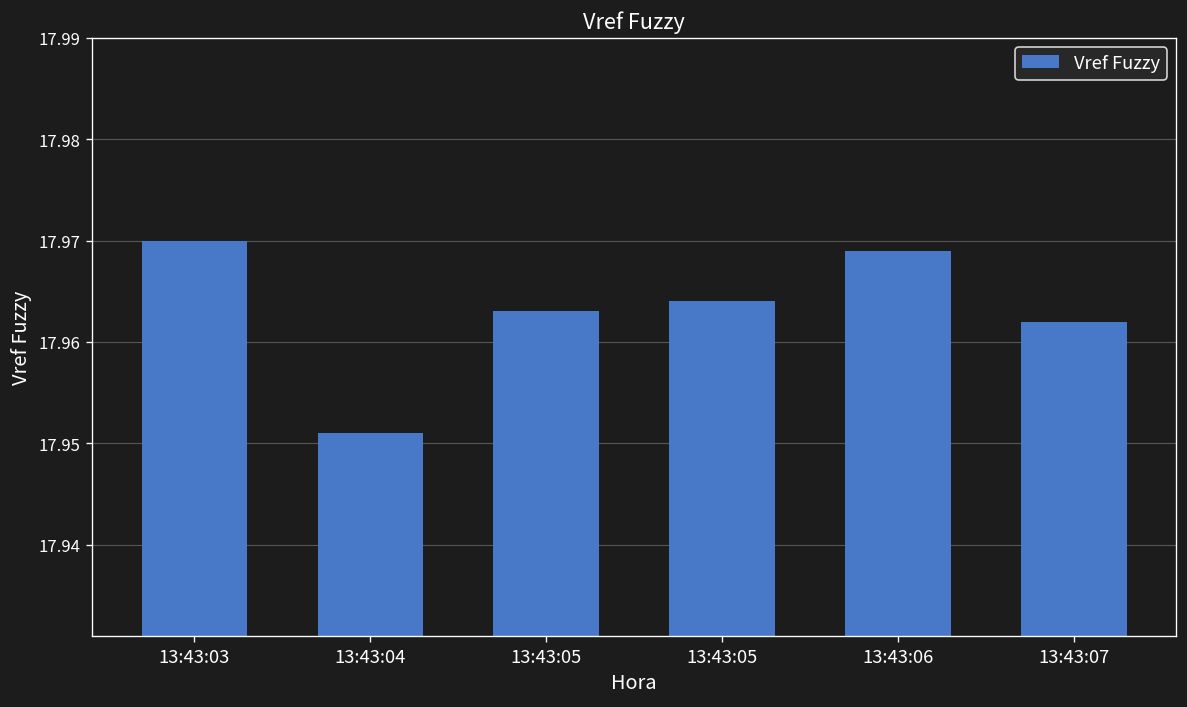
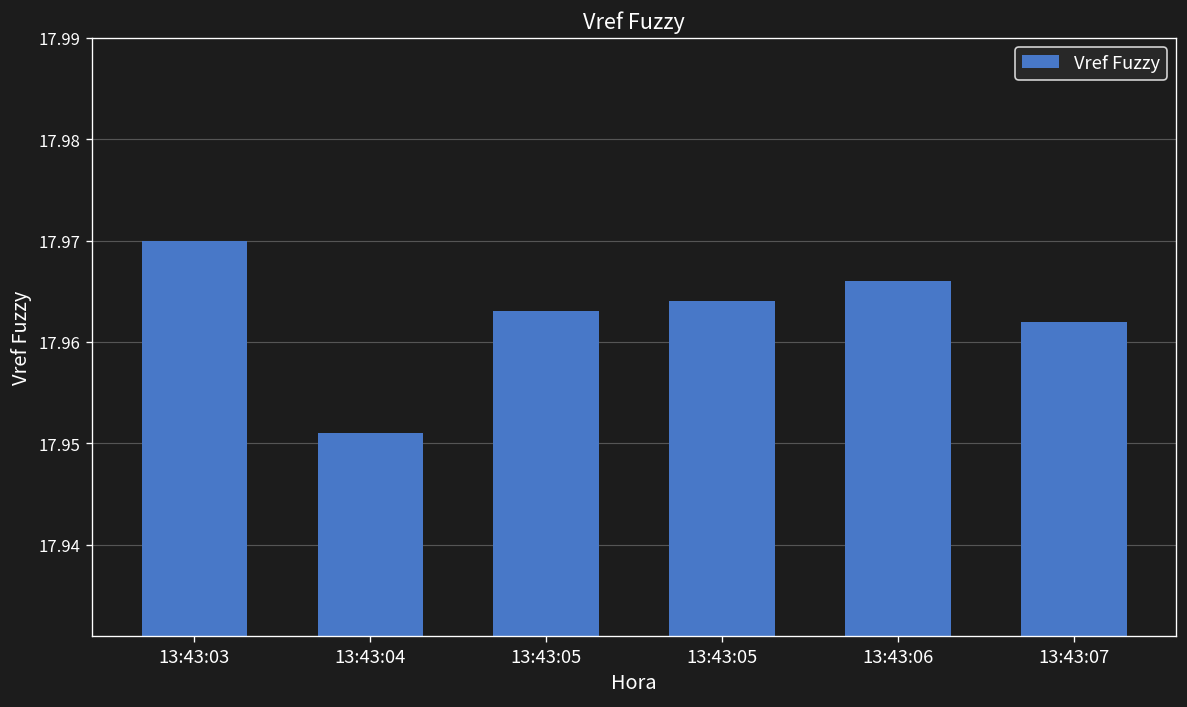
13:43:06: 17.969 -> 17.966
